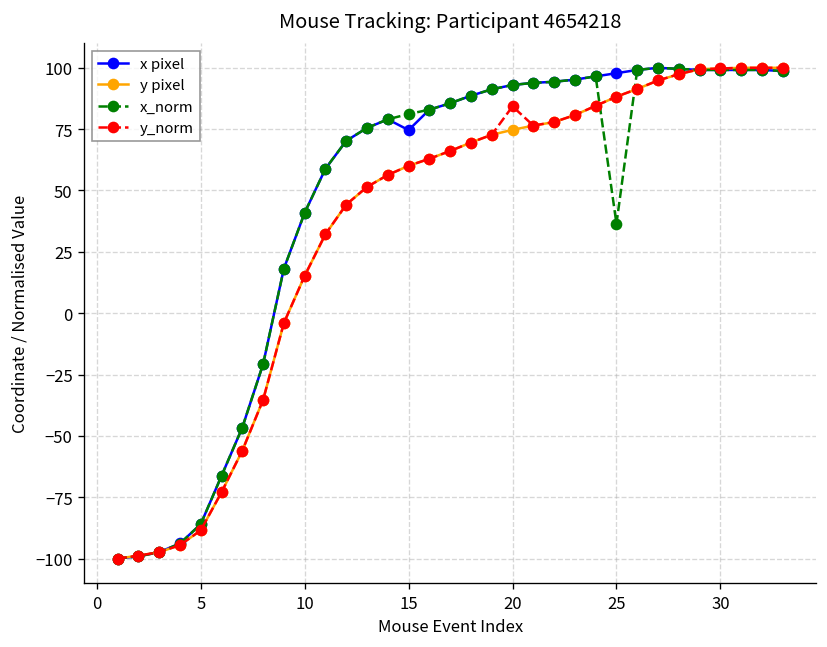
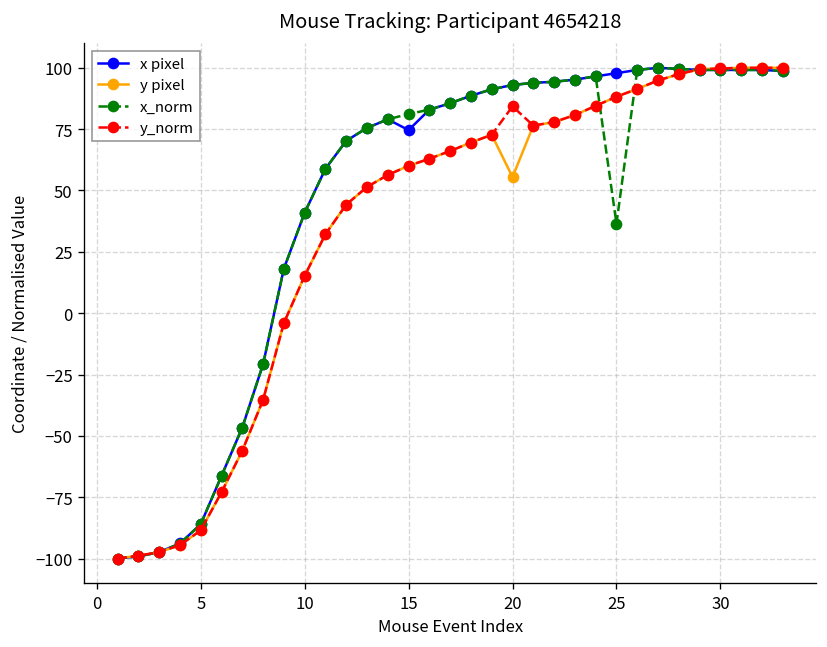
y pixel, 20: 75 -> 55
